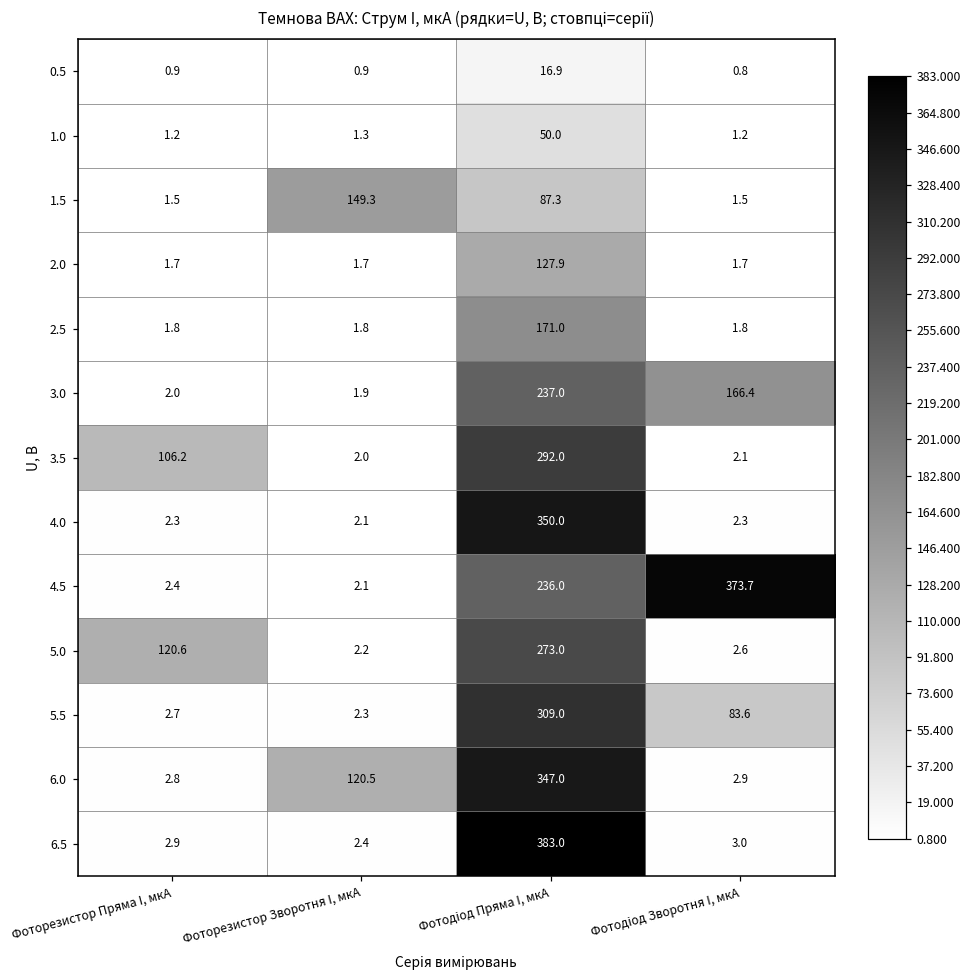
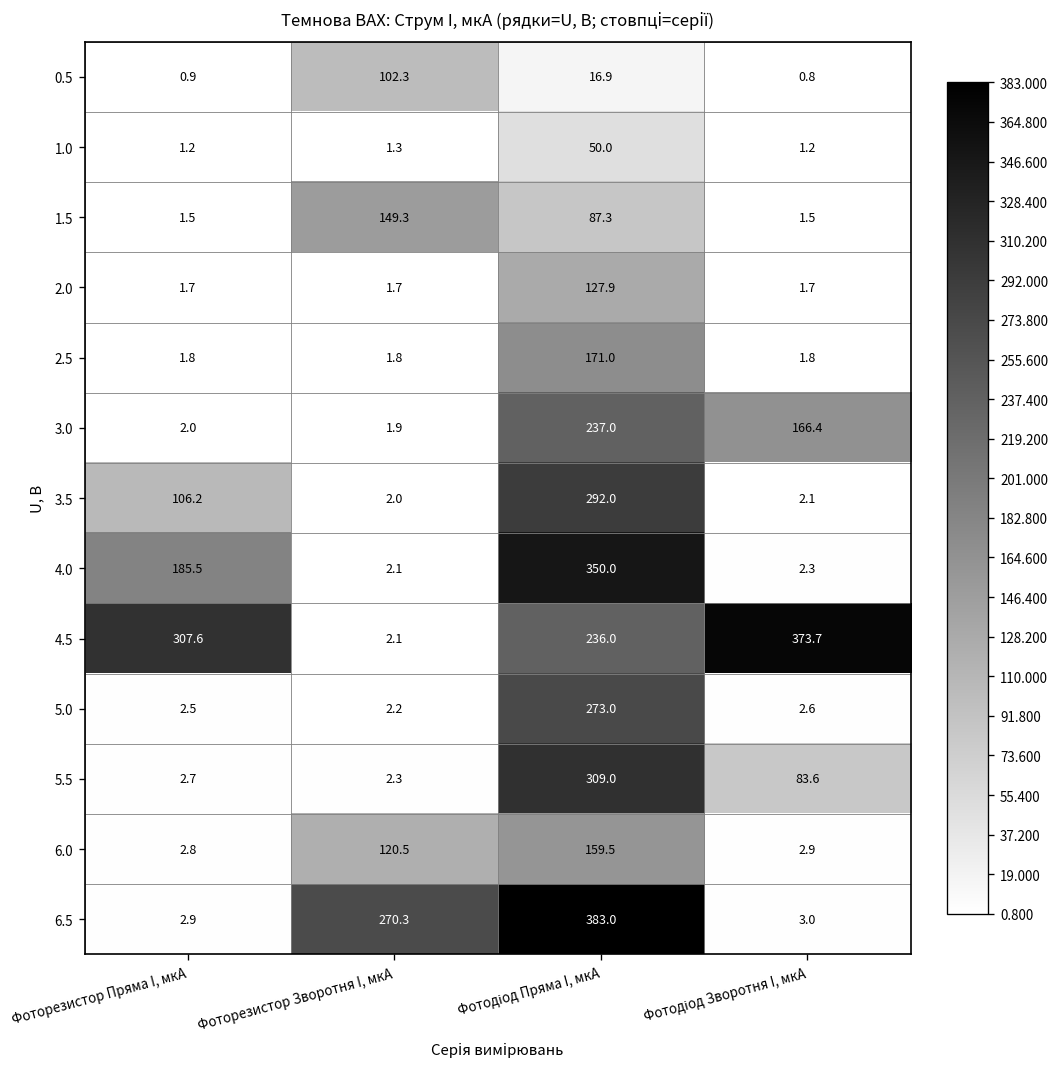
0.5, Фоторезистор Зворотня I, мкА: 0.9 -> 102.3
4.0, Фоторезистор Пряма I, мкА: 2.3 -> 185.5
4.5, Фоторезистор Пряма I, мкА: 2.4 -> 307.6
5.0, Фоторезистор Пряма I, мкА: 120.6 -> 2.5
6.0, Фотодіод Пряма I, мкА: 347.0 -> 159.5
6.5, Фоторезистор Зворотня I, мкА: 2.4 -> 270.3
